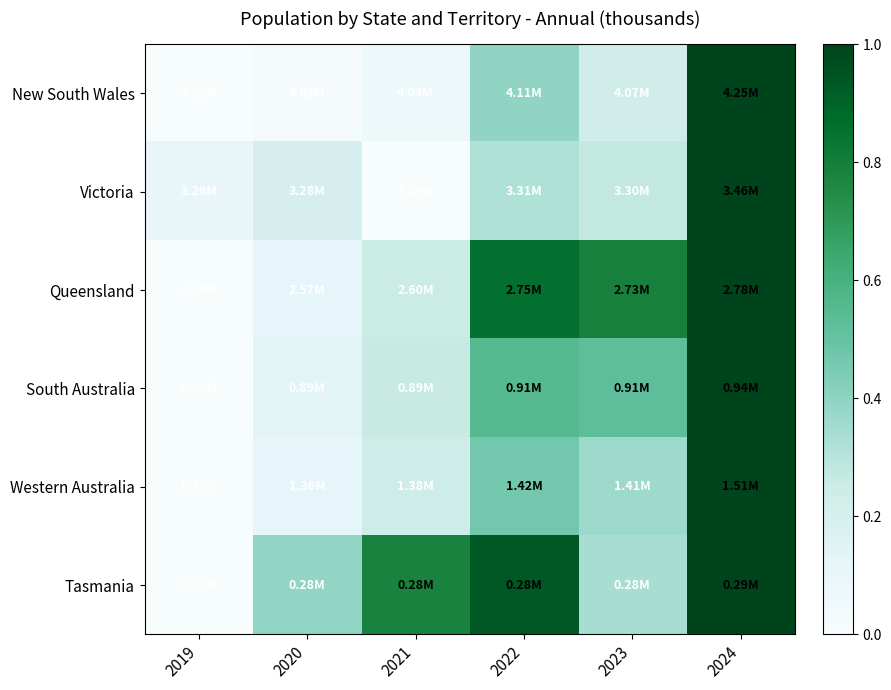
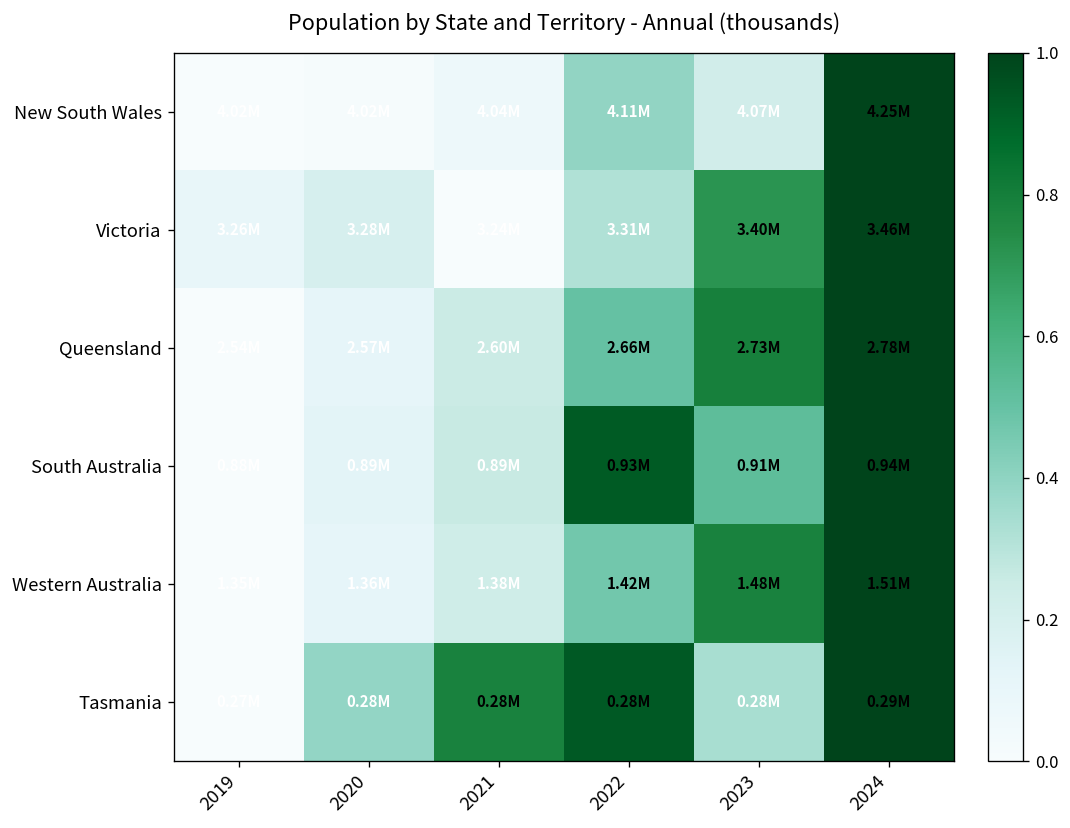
Victoria, 2023: 3.30M -> 3.40M
Queensland, 2022: 2.75M -> 2.66M
South Australia, 2022: 0.91M -> 0.93M
Western Australia, 2023: 1.41M -> 1.48M
